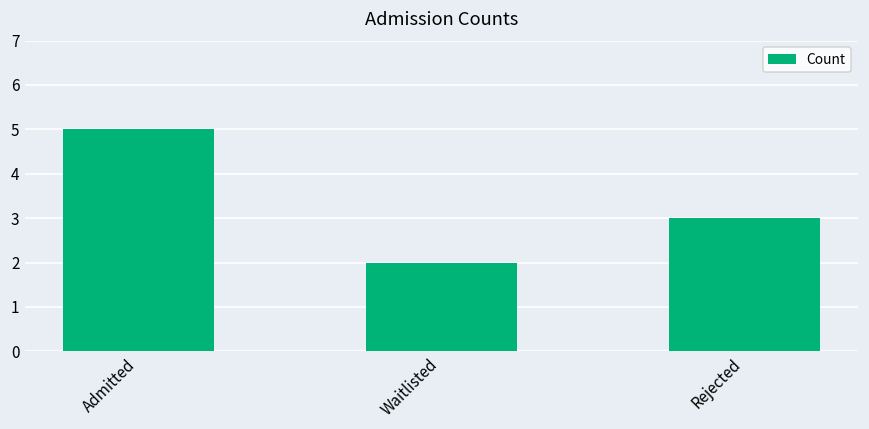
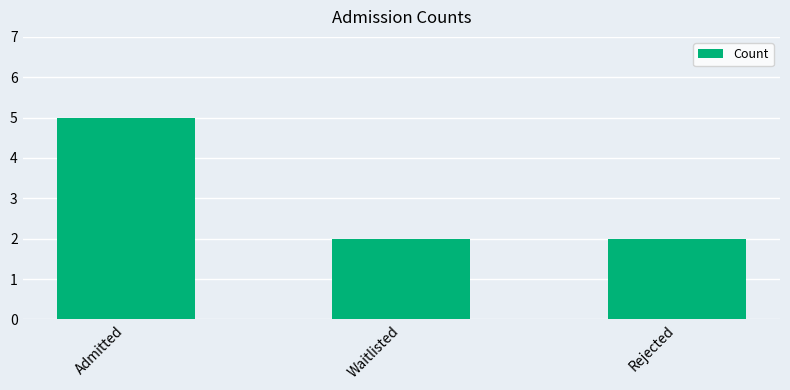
Rejected: 3 -> 2
